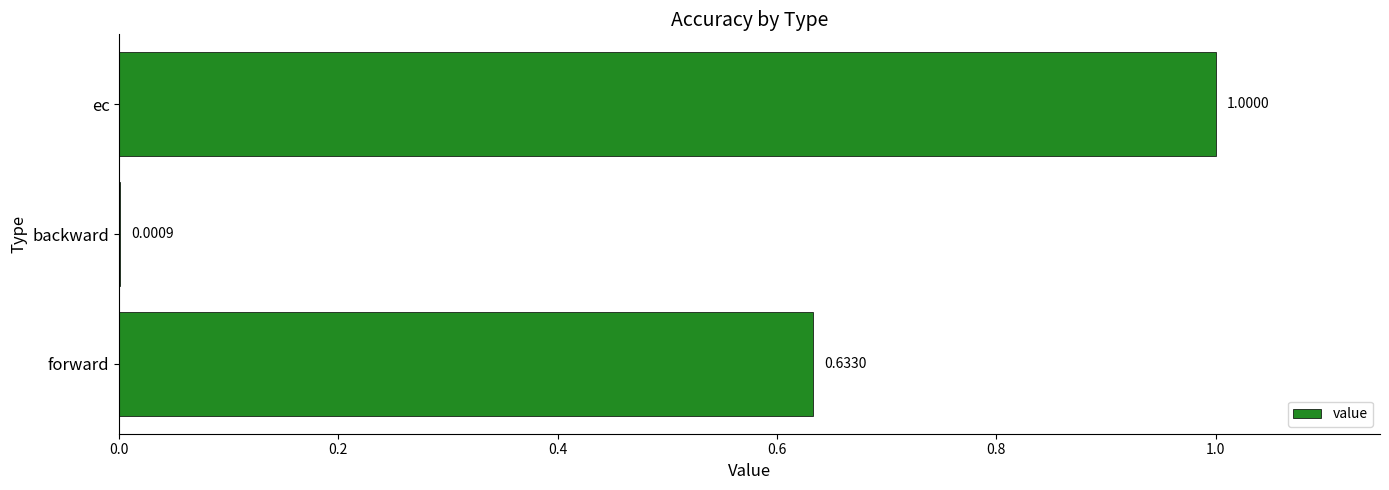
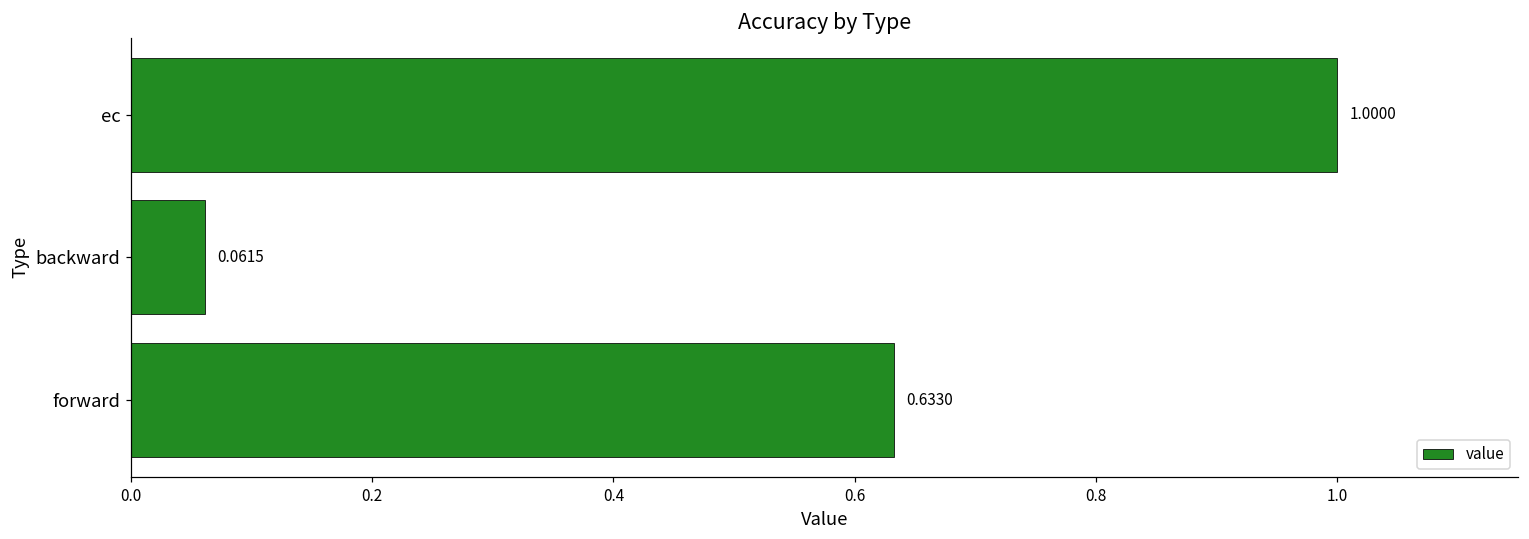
backward: 0.0009 -> 0.0615
